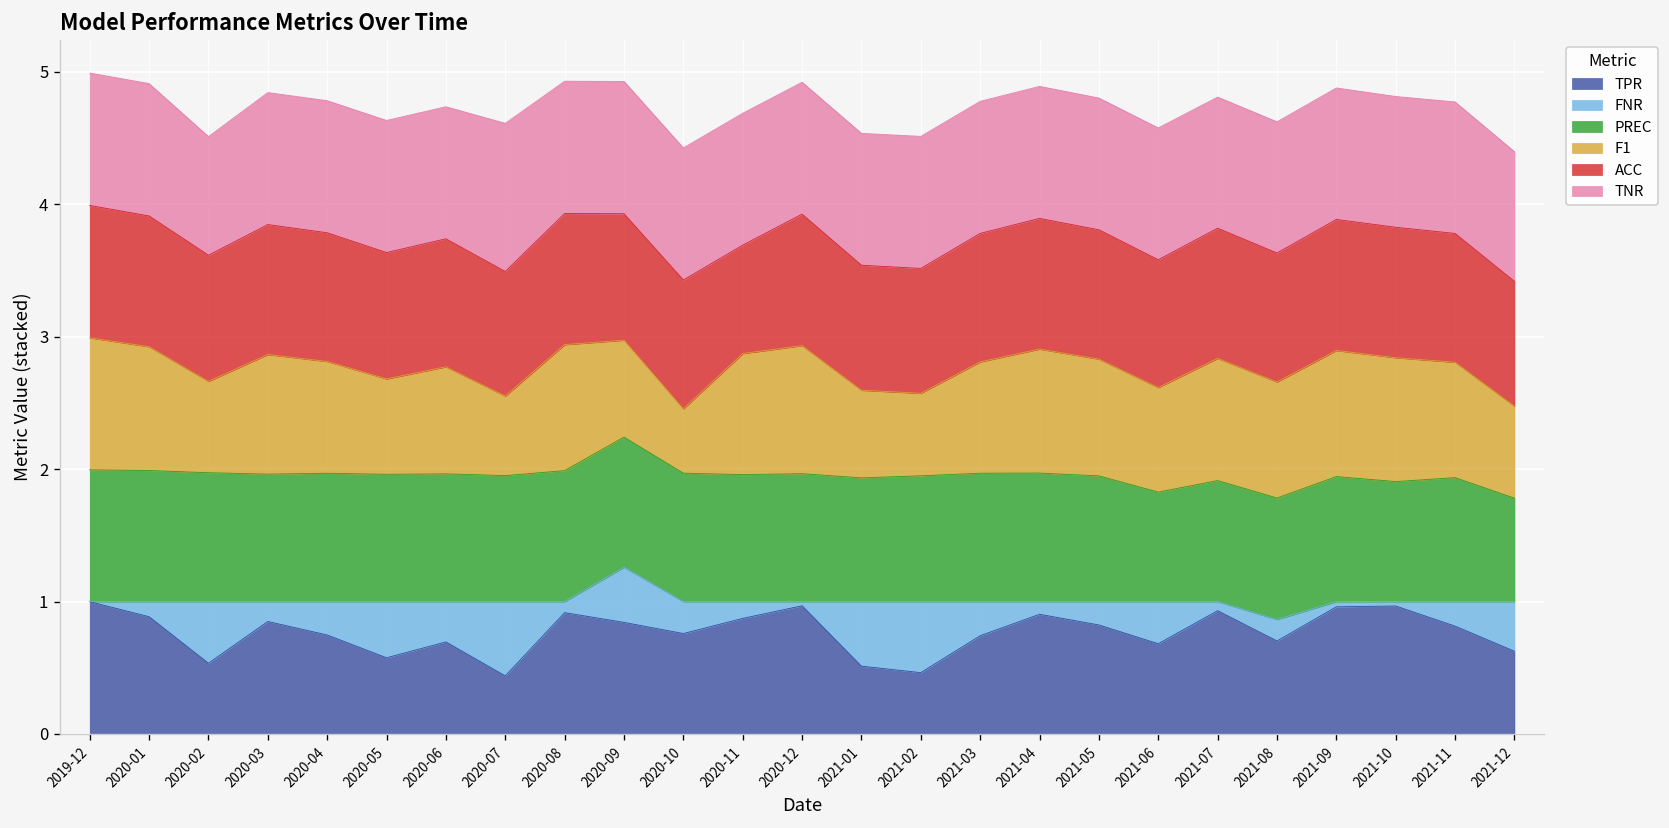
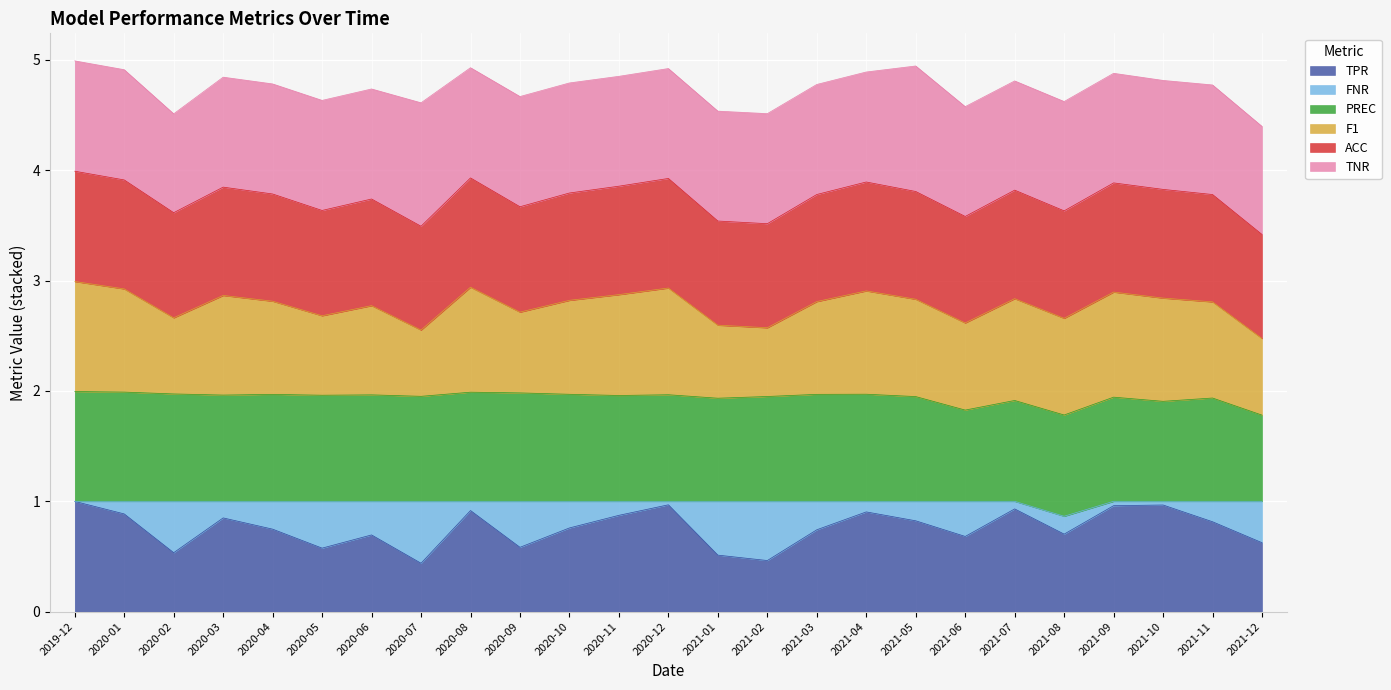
TPR, 2020-09: 0.84 -> 0.58
F1, 2020-10: 0.49 -> 0.85
ACC, 2020-11: 0.82 -> 0.98
TNR, 2021-05: 0.99 -> 1.14
